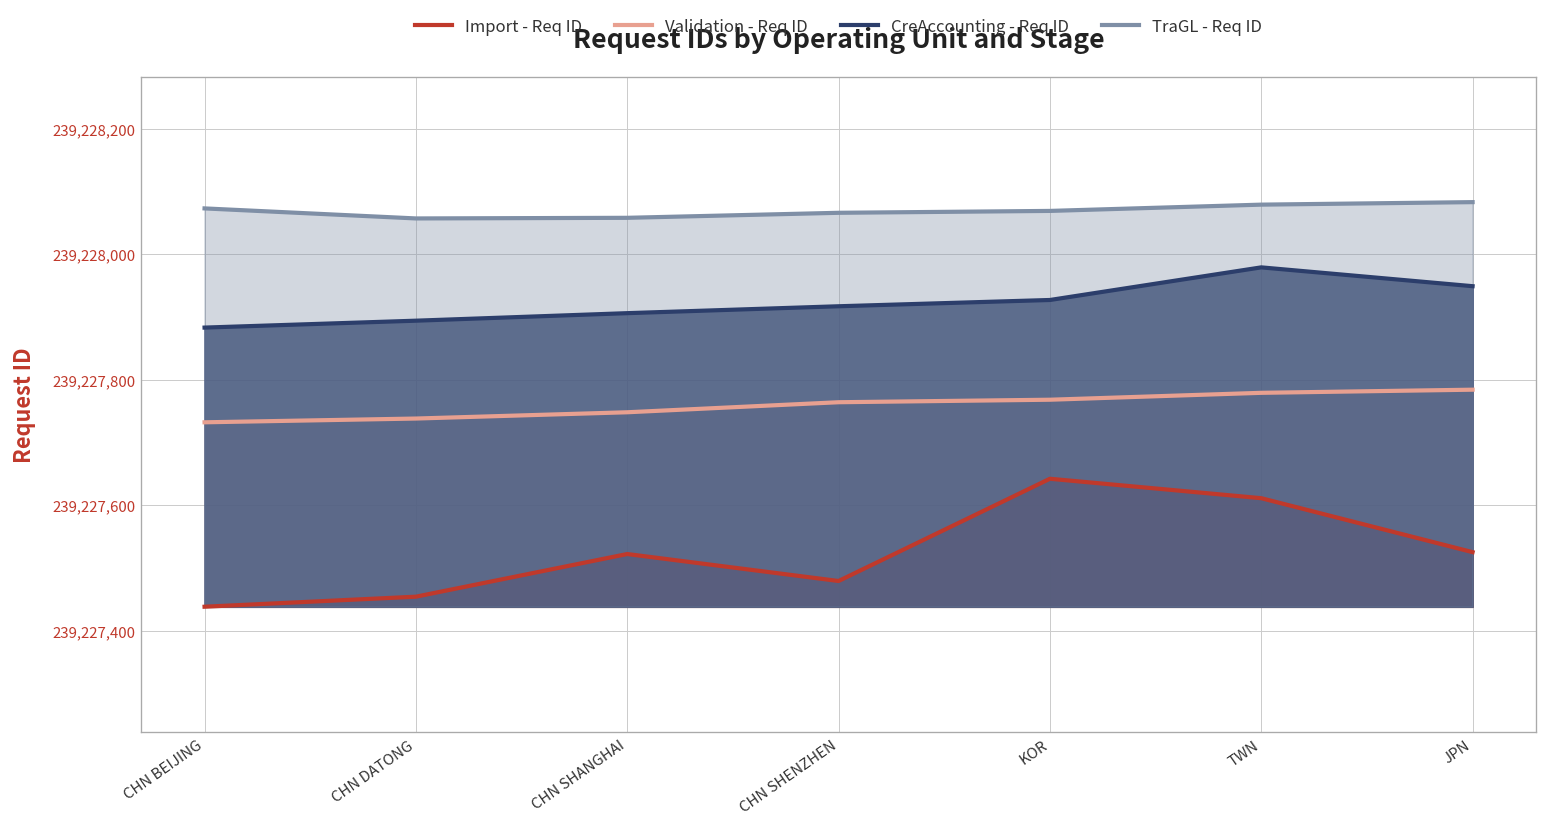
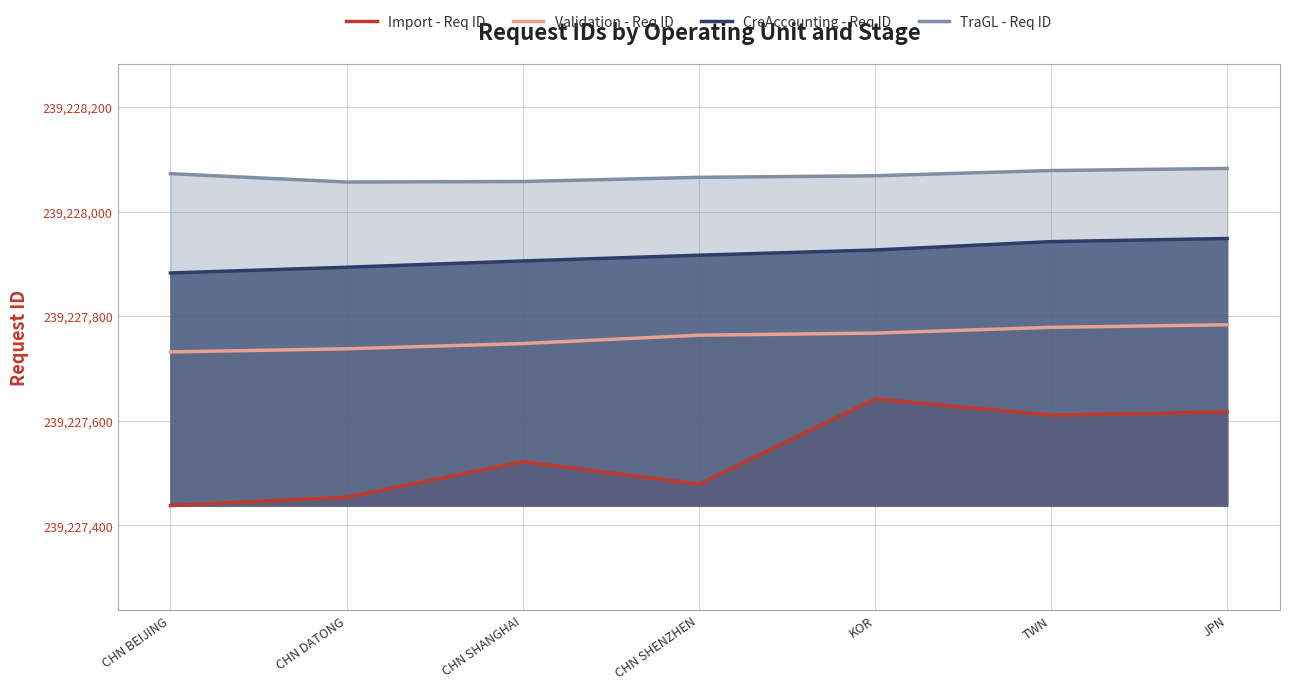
CreAccounting - Req ID, TWN: 239,227,980 -> 239,227,940
Import - Req ID, JPN: 239,227,530 -> 239,227,620
